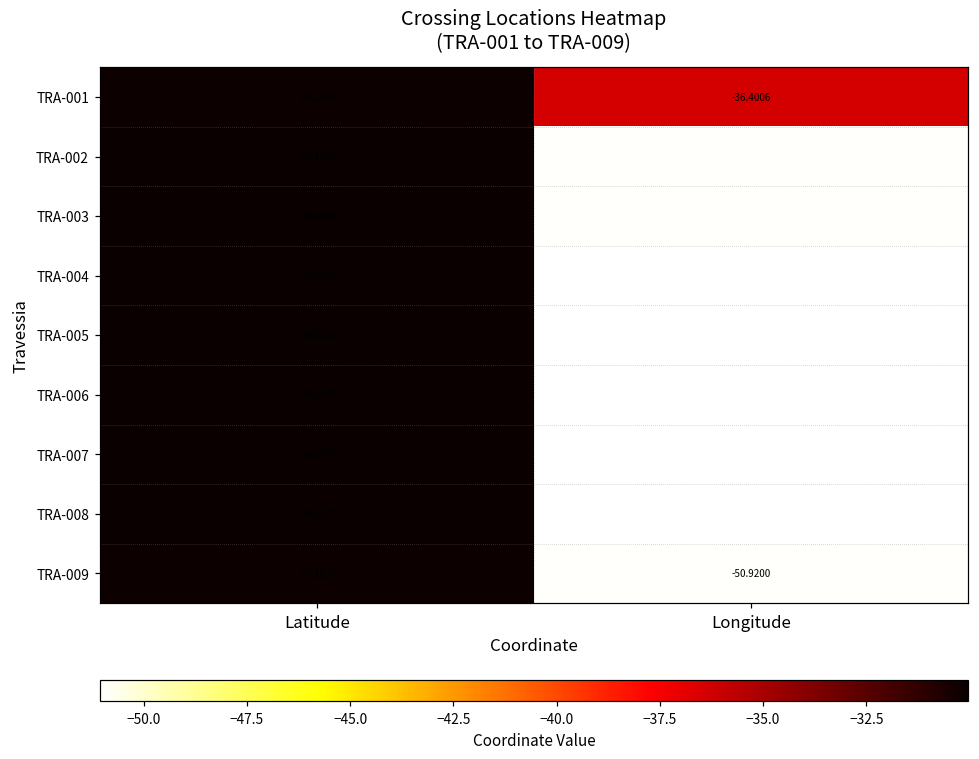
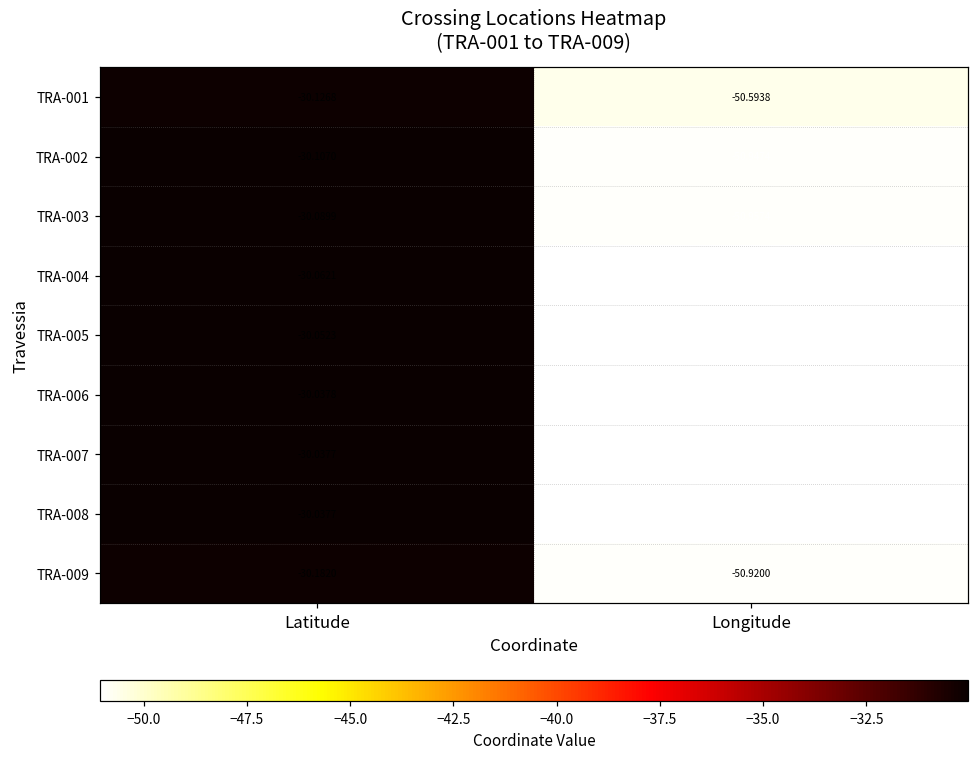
TRA-001, Longitude: -36.4006 -> -50.5938
